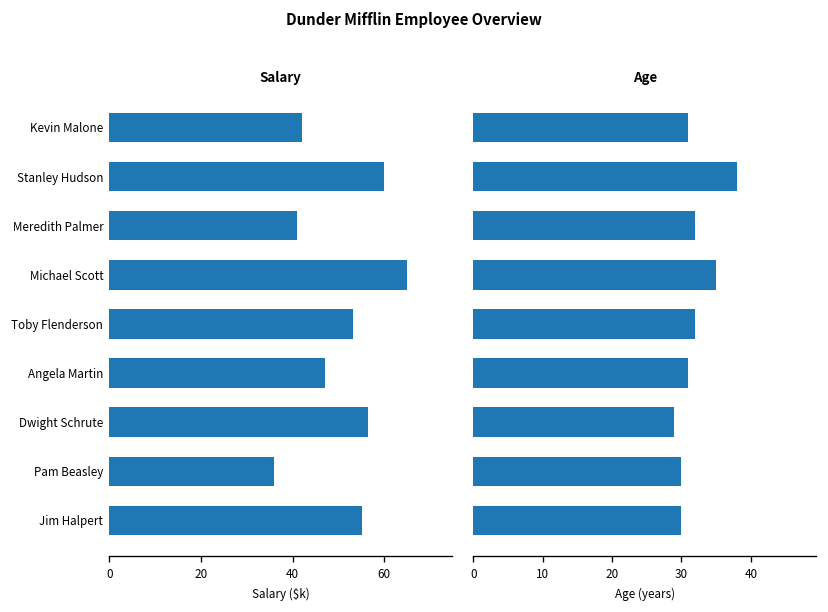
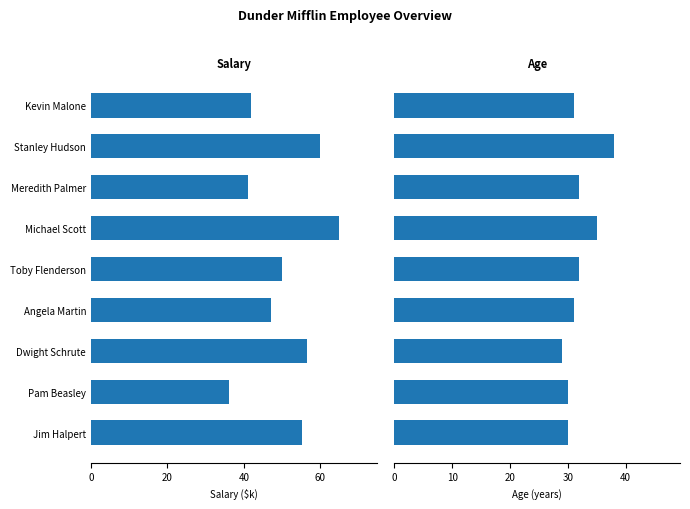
Salary, Toby Flenderson: 53 -> 50
